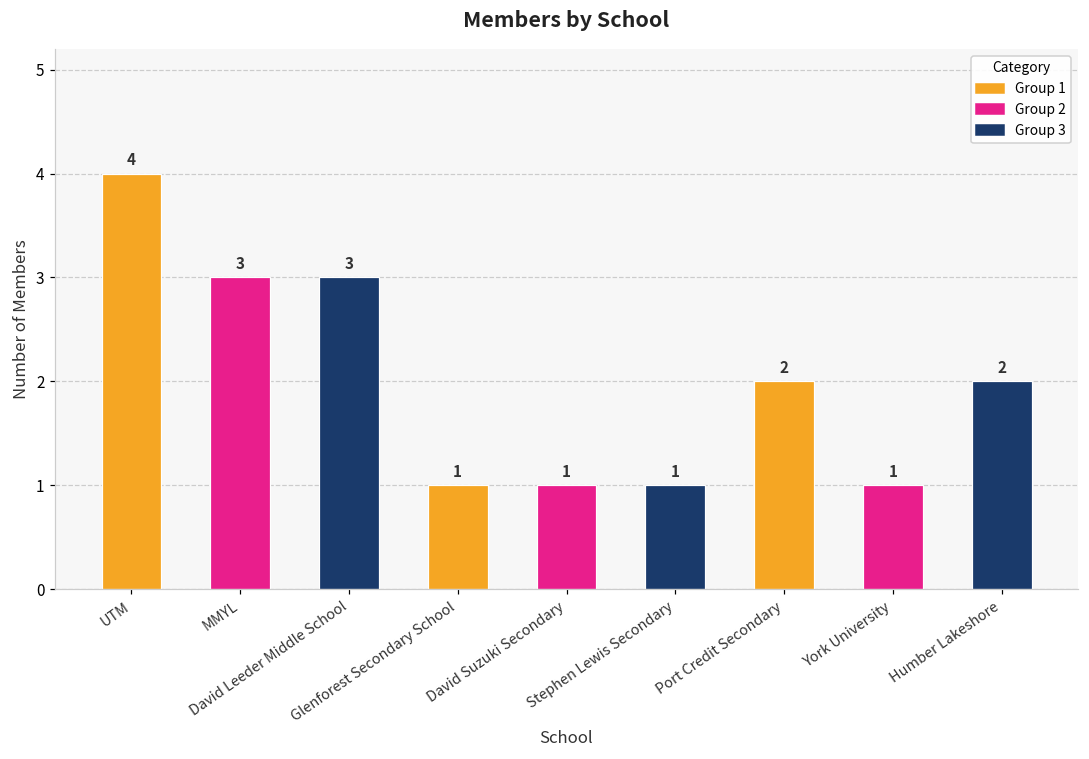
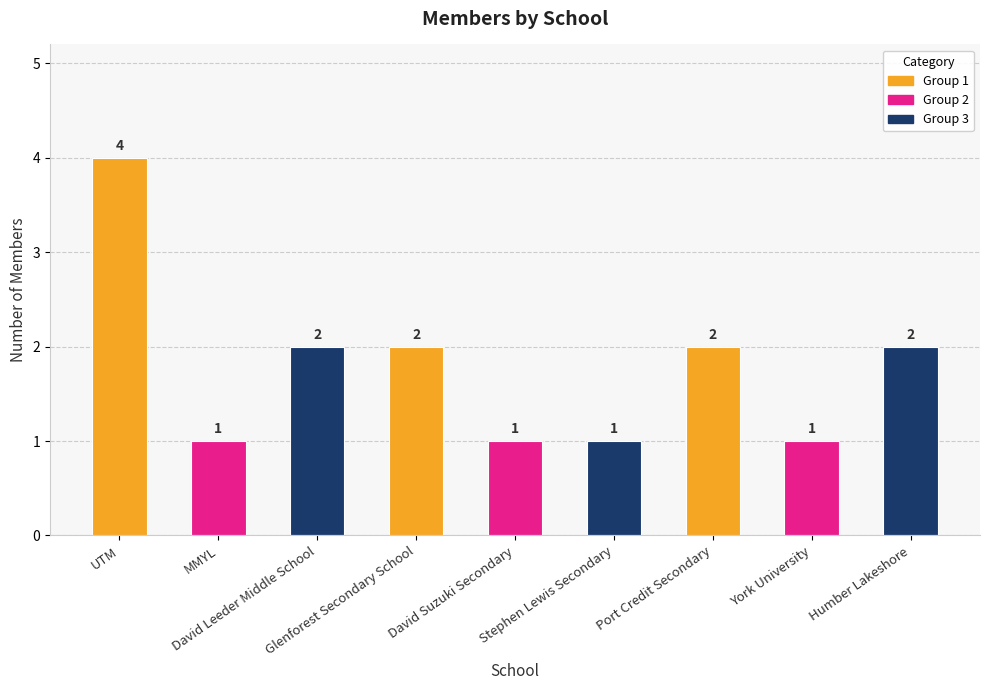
MMYL: 3 -> 1
David Leeder Middle School: 3 -> 2
Glenforest Secondary School: 1 -> 2
